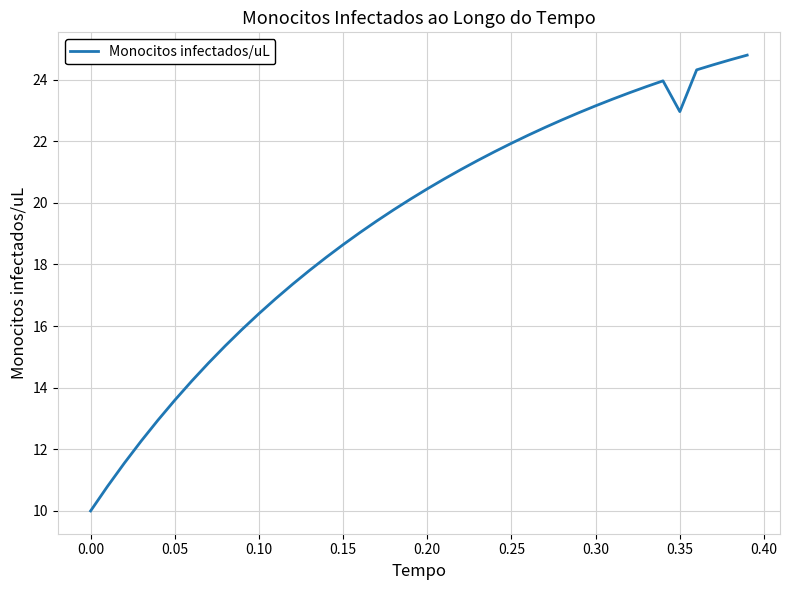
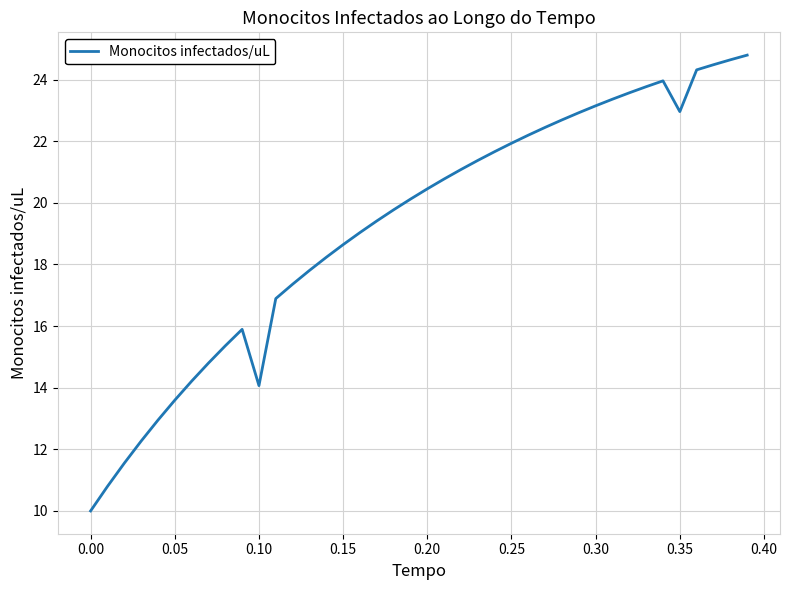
0.10: 16.4 -> 14.1
